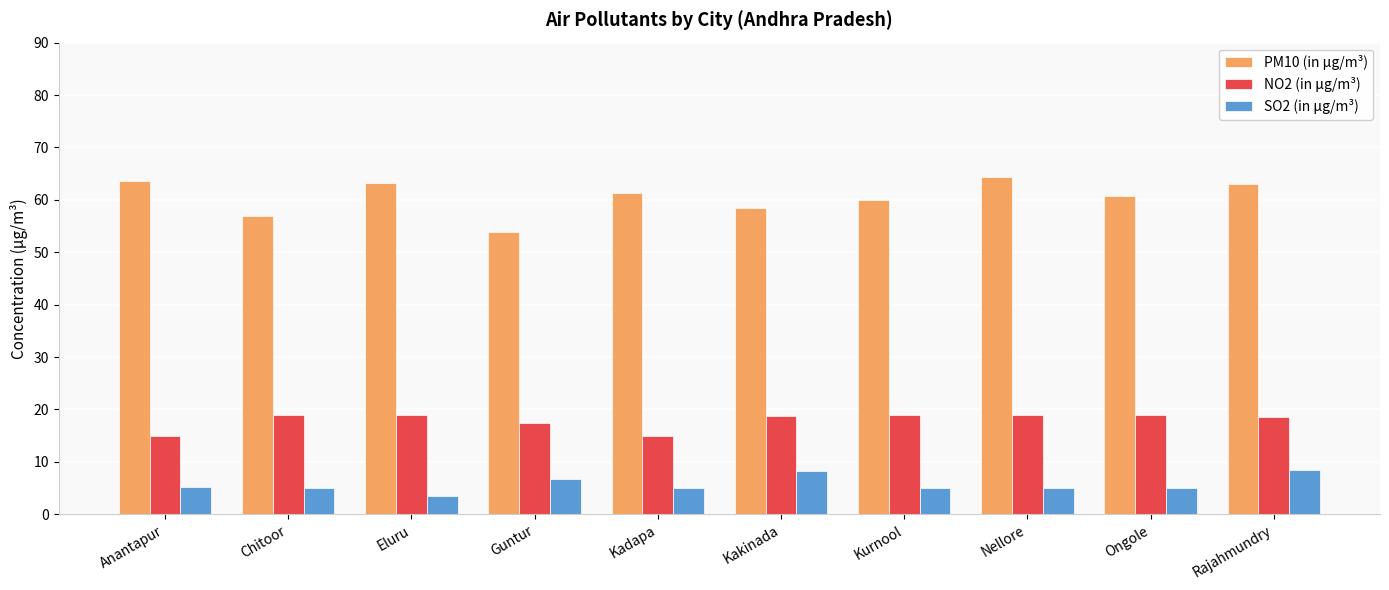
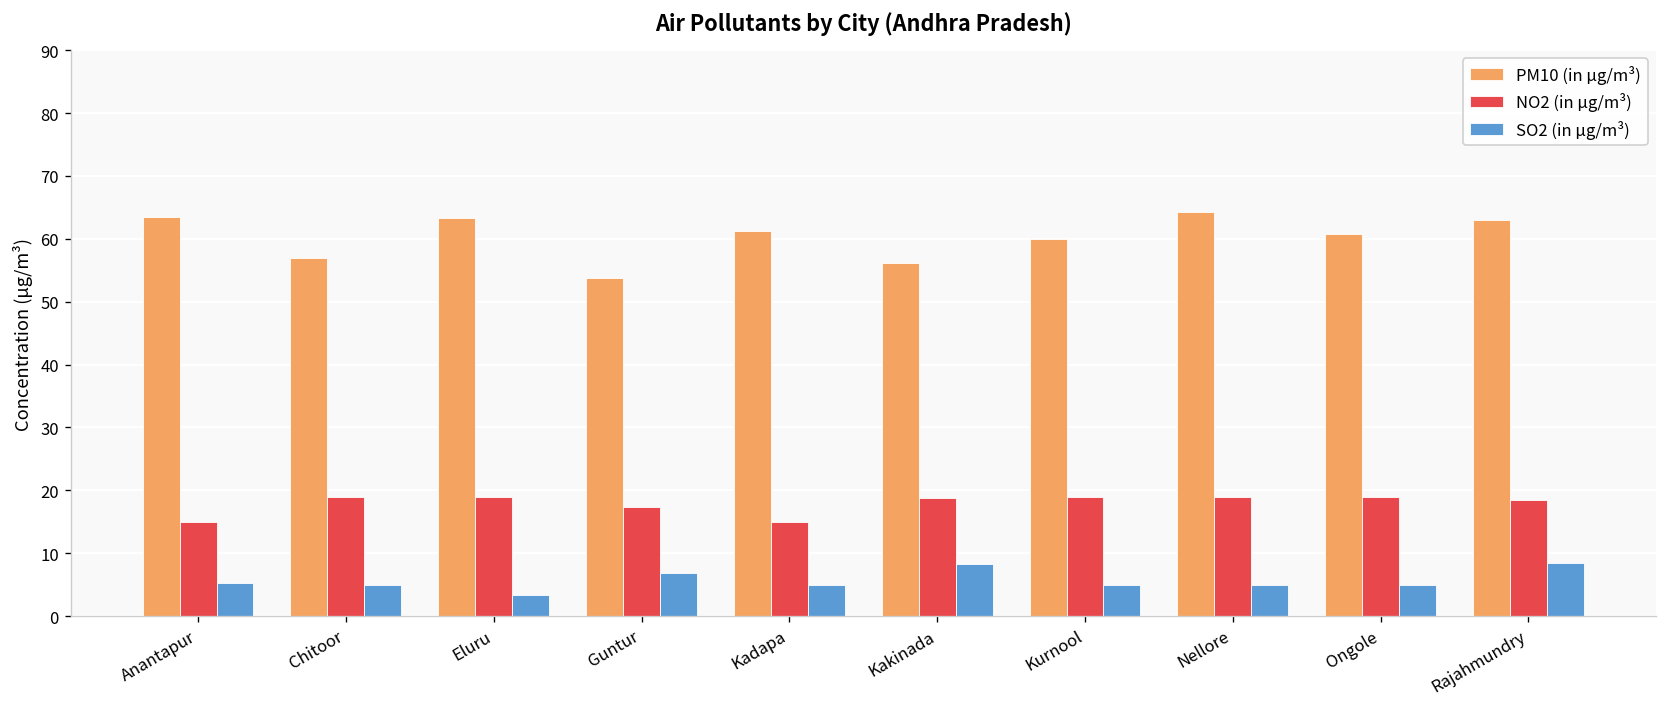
PM10 (in μg/m³), Kakinada: 59 -> 56
